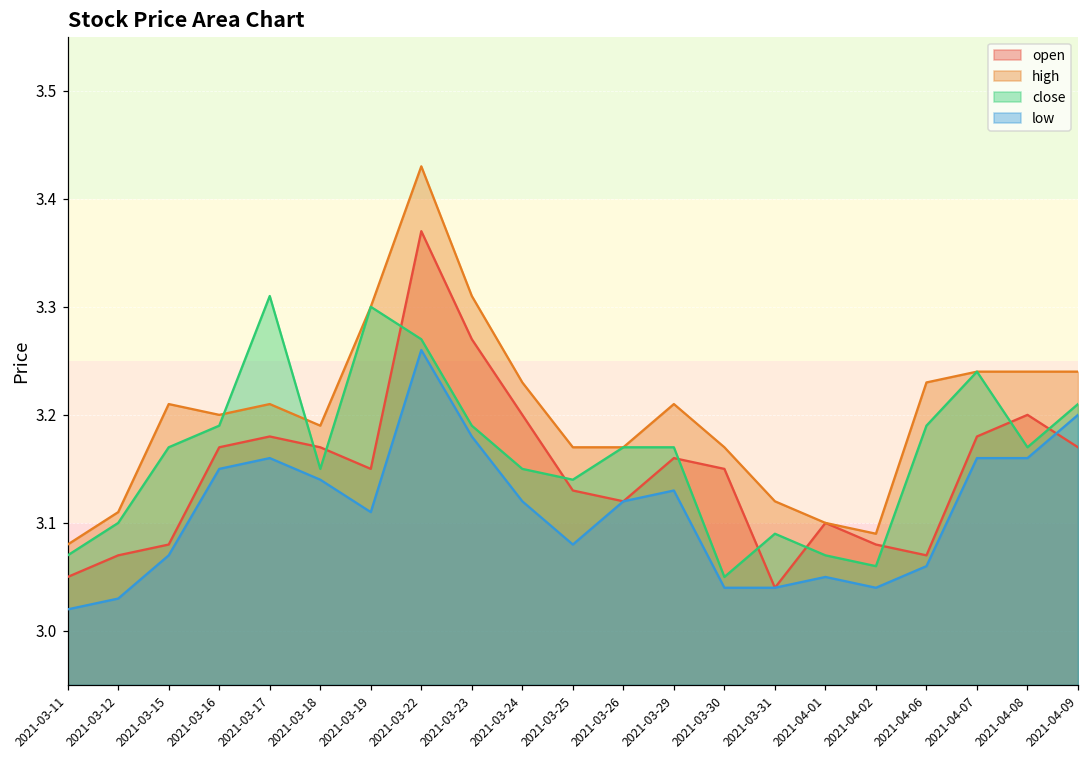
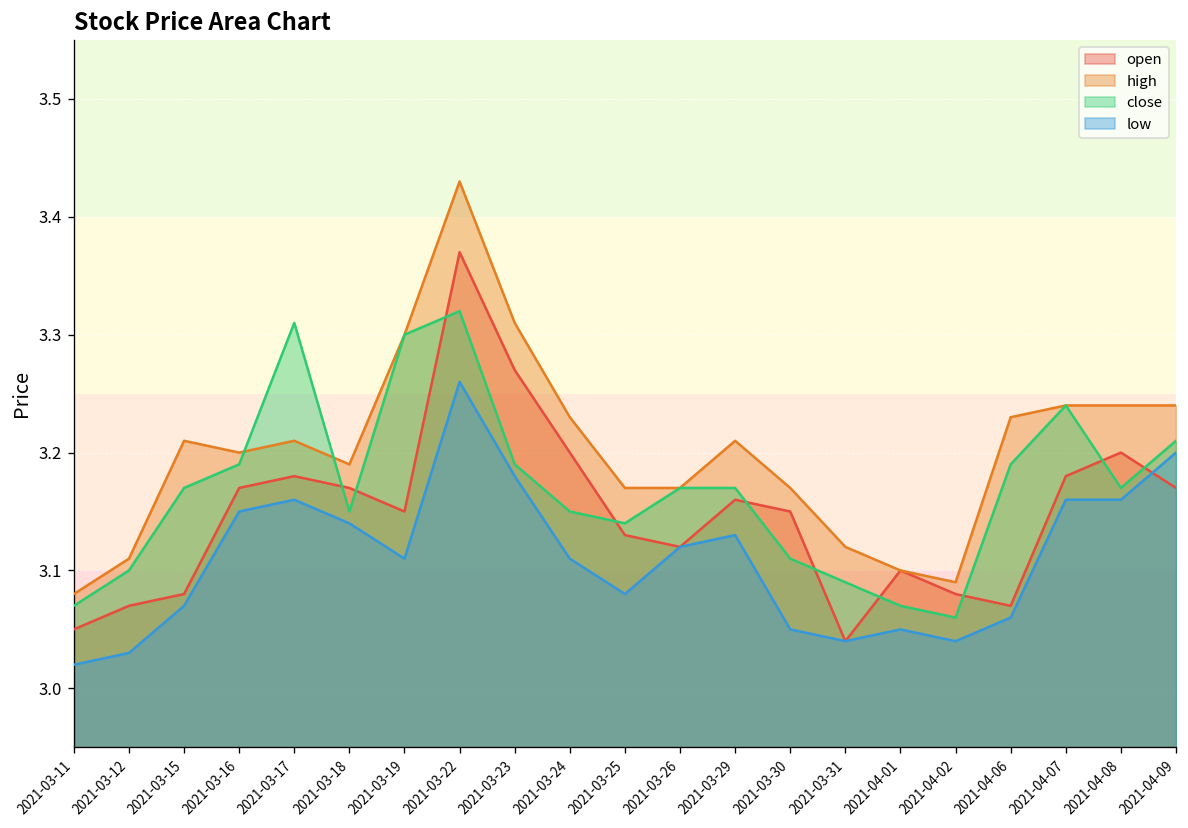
close, 2021-03-22: 3.27 -> 3.32
low, 2021-03-24: 3.12 -> 3.11
close, 2021-03-30: 3.05 -> 3.11
low, 2021-03-30: 3.04 -> 3.05
